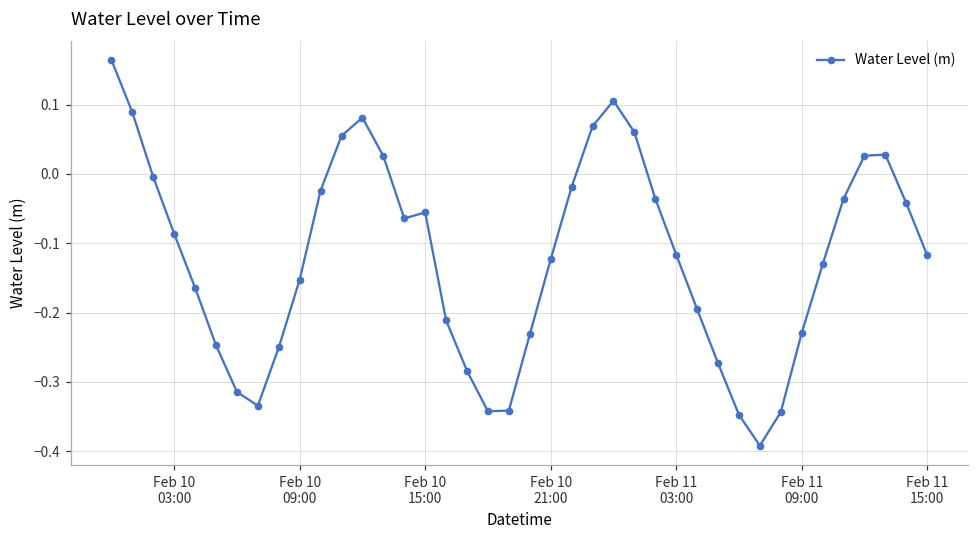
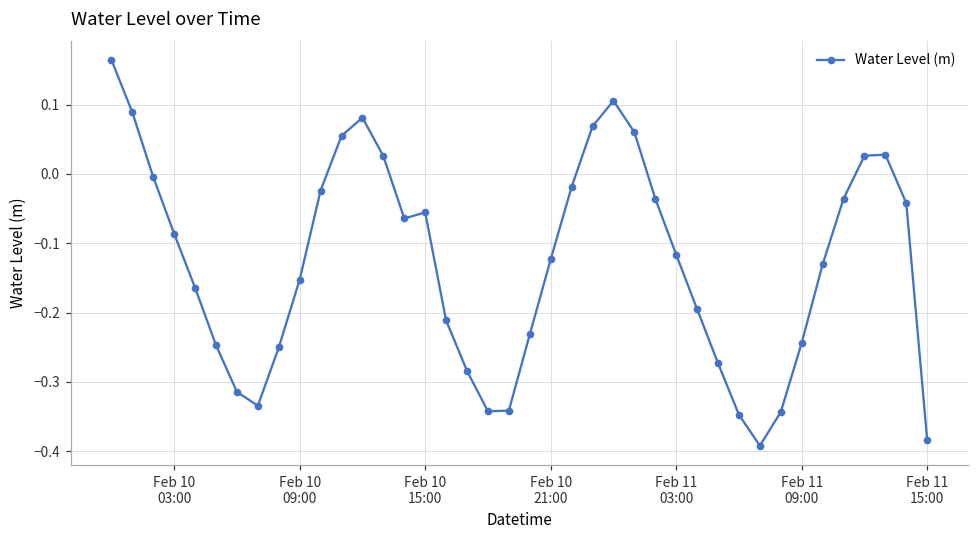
Feb 11 09:00: -0.23 -> -0.24
Feb 11 15:00: -0.12 -> -0.38
